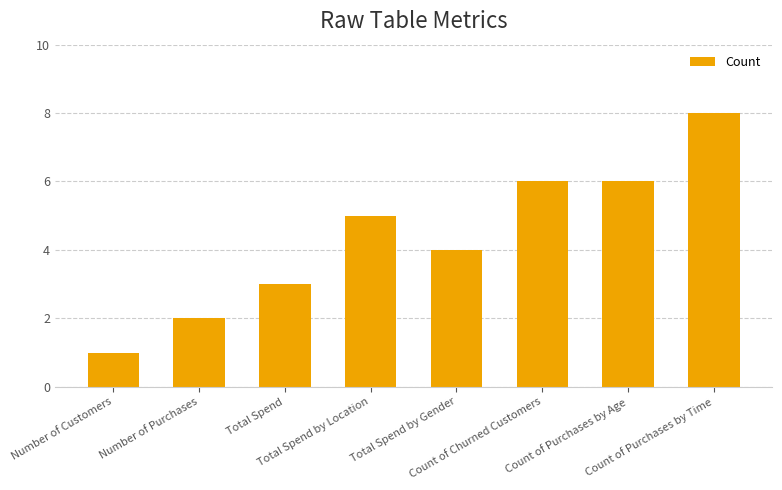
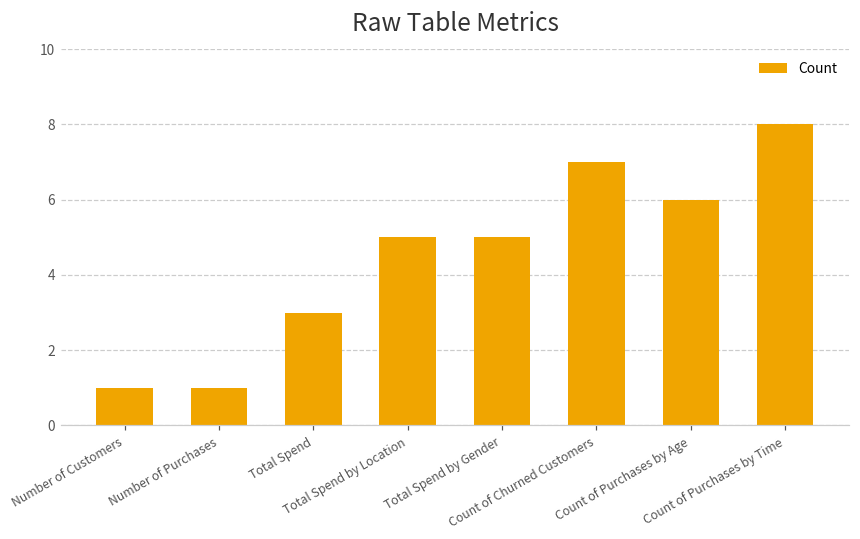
Number of Purchases: 2 -> 1
Total Spend by Gender: 4 -> 5
Count of Churned Customers: 6 -> 7
